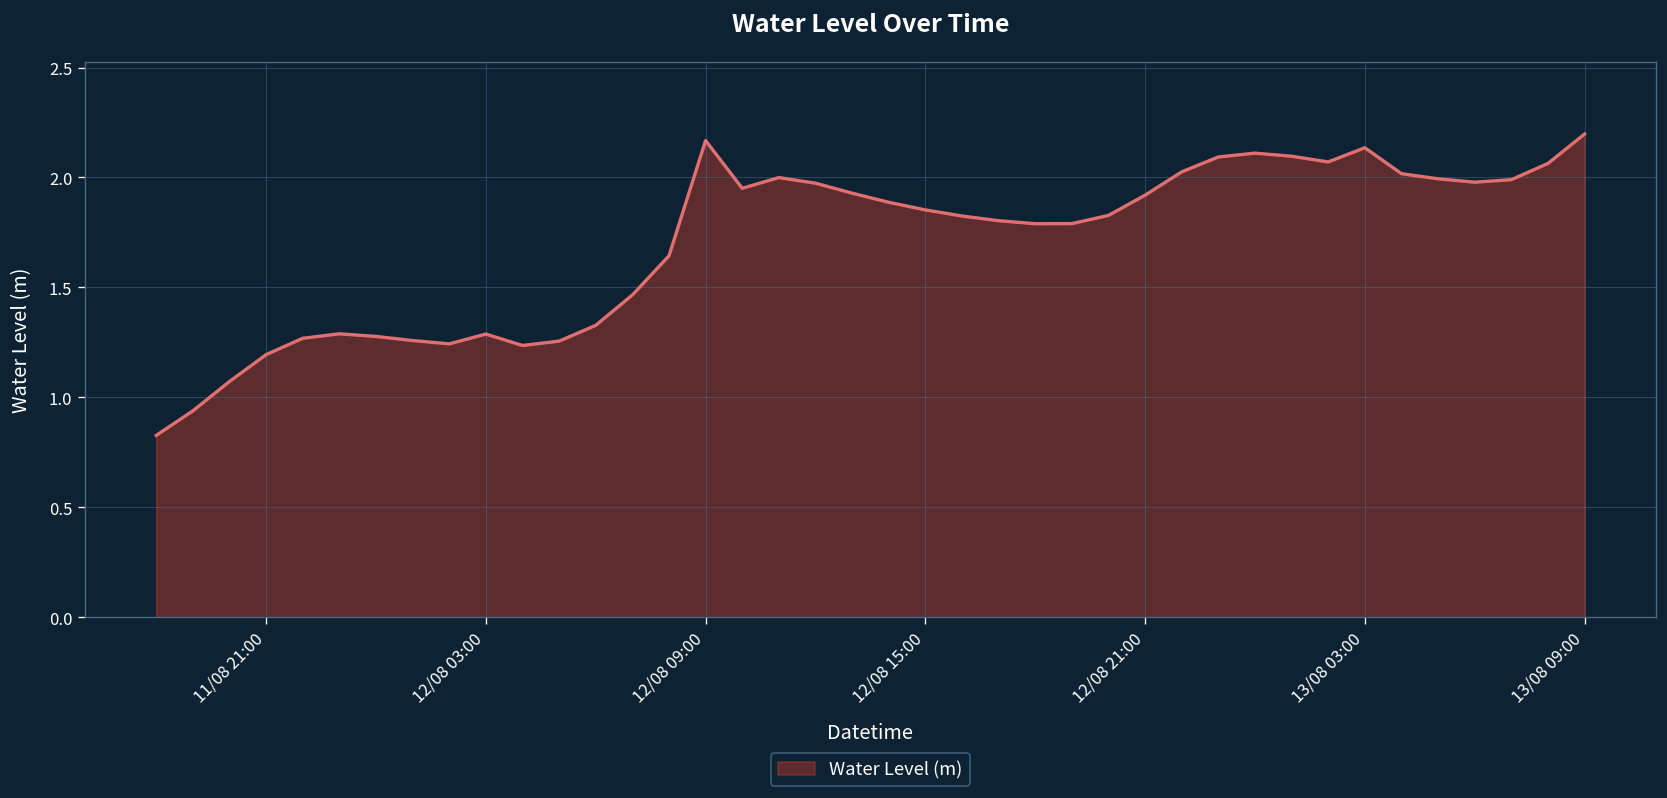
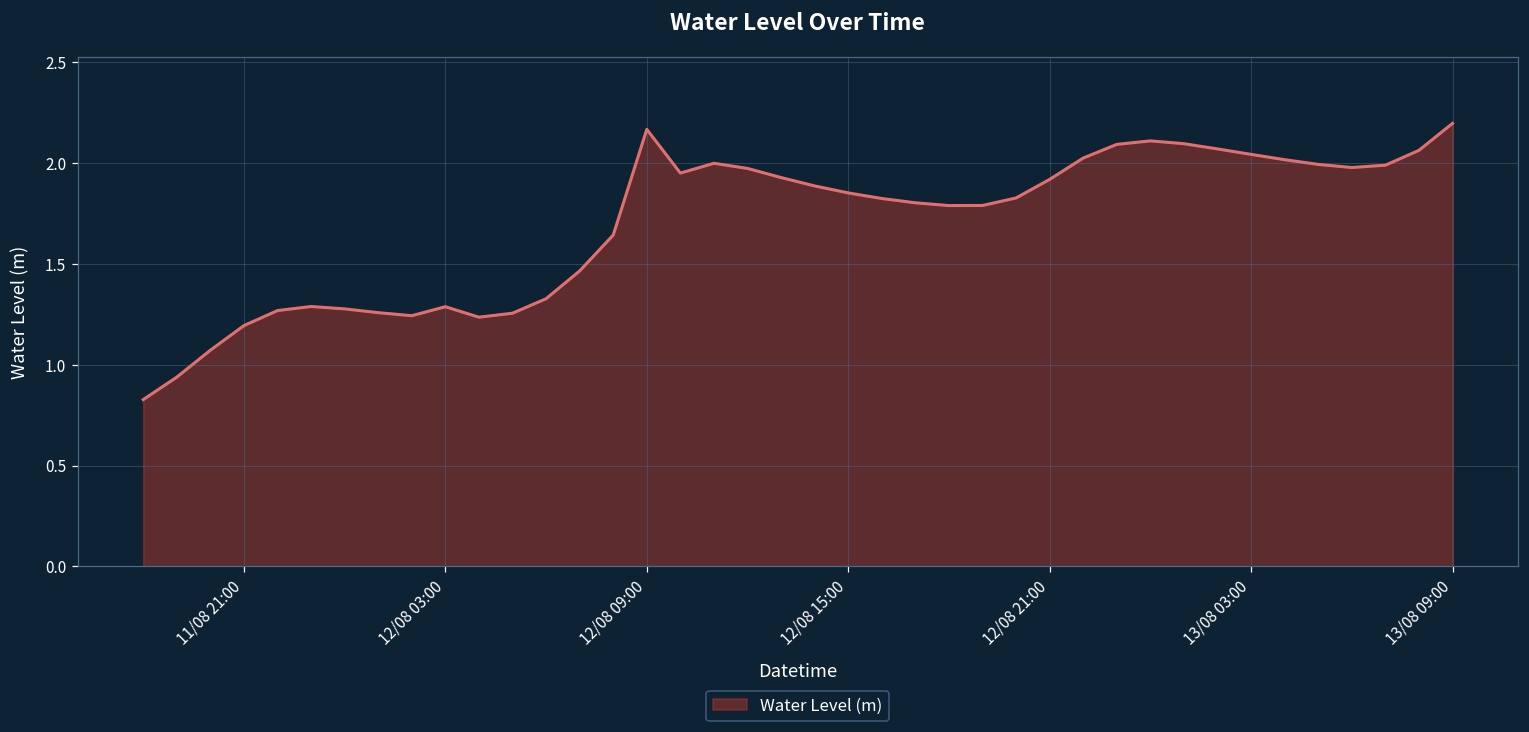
13/08 03:00: 2.14 -> 2.04
